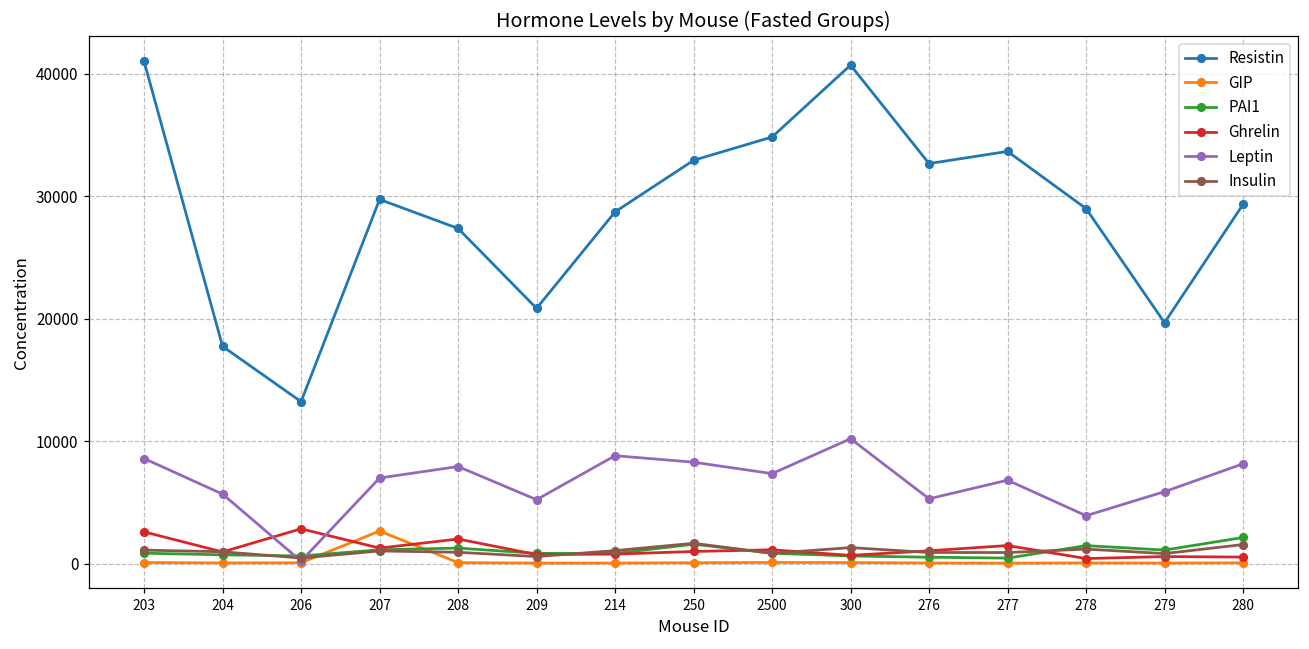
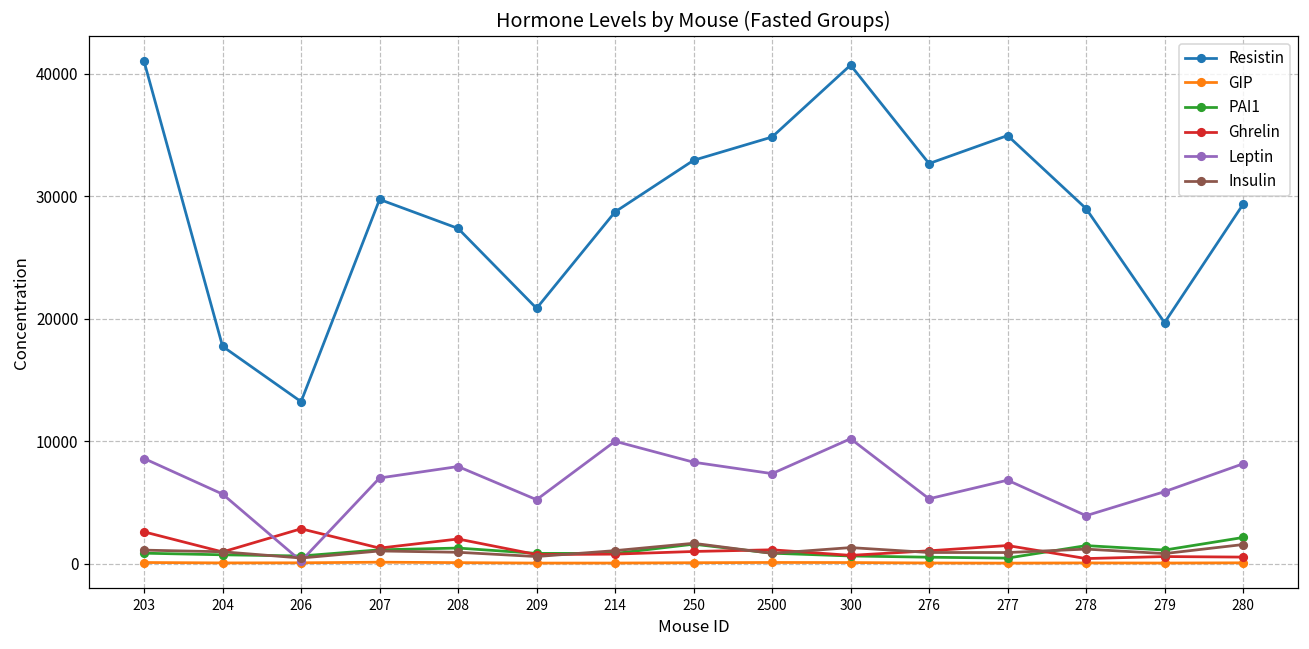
GIP, 207: 2700 -> 100
Leptin, 214: 8800 -> 10000
Resistin, 277: 33600 -> 34900
